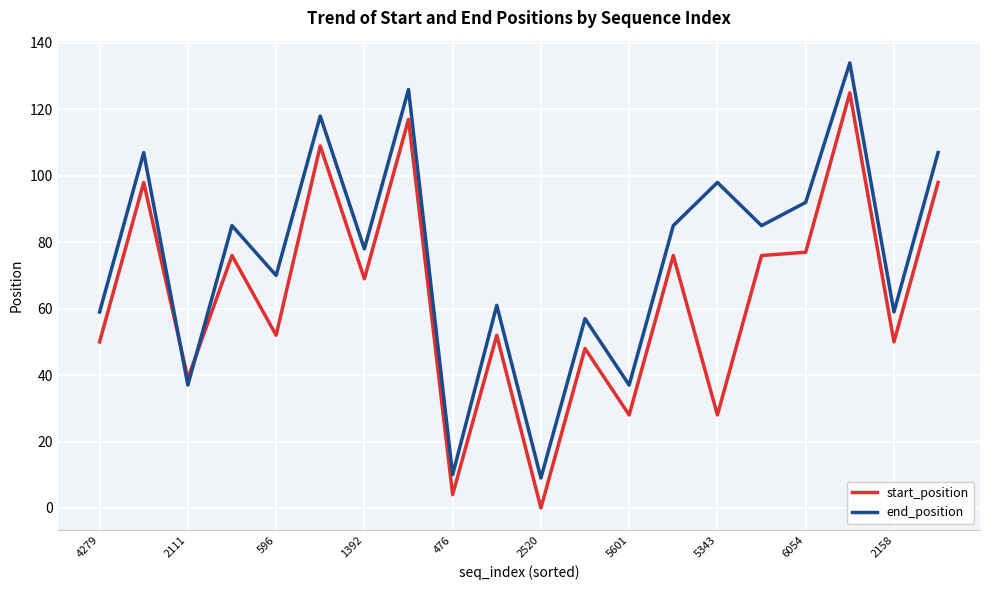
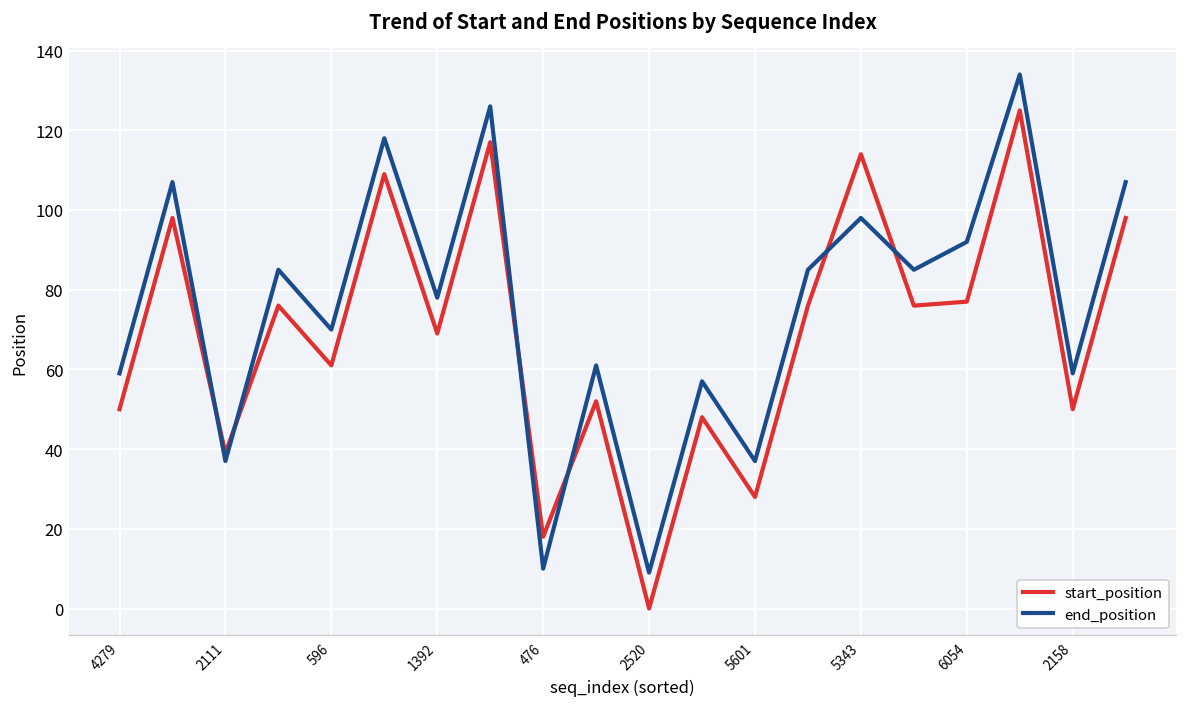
start_position, 596: 52 -> 61
start_position, 476: 4 -> 18
start_position, 5343: 28 -> 114
